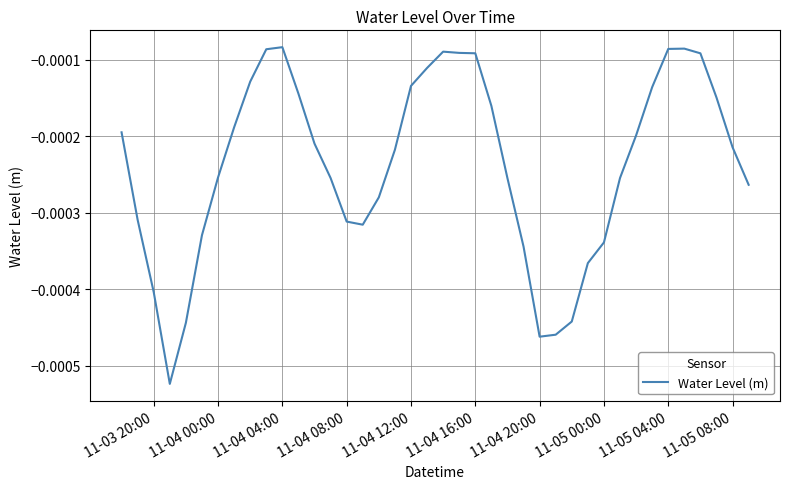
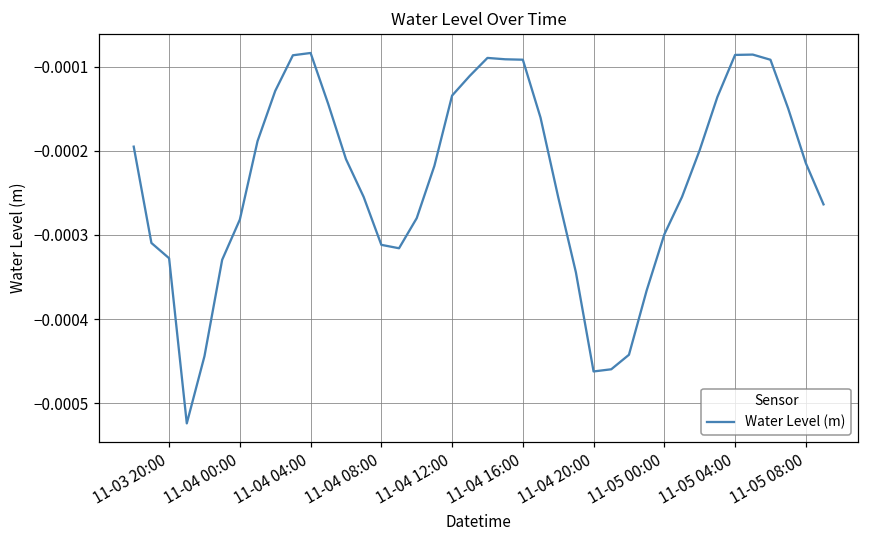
11-03 20:00: -0.00040 -> -0.00033
11-04 00:00: -0.00025 -> -0.00028
11-05 00:00: -0.00034 -> -0.00030
